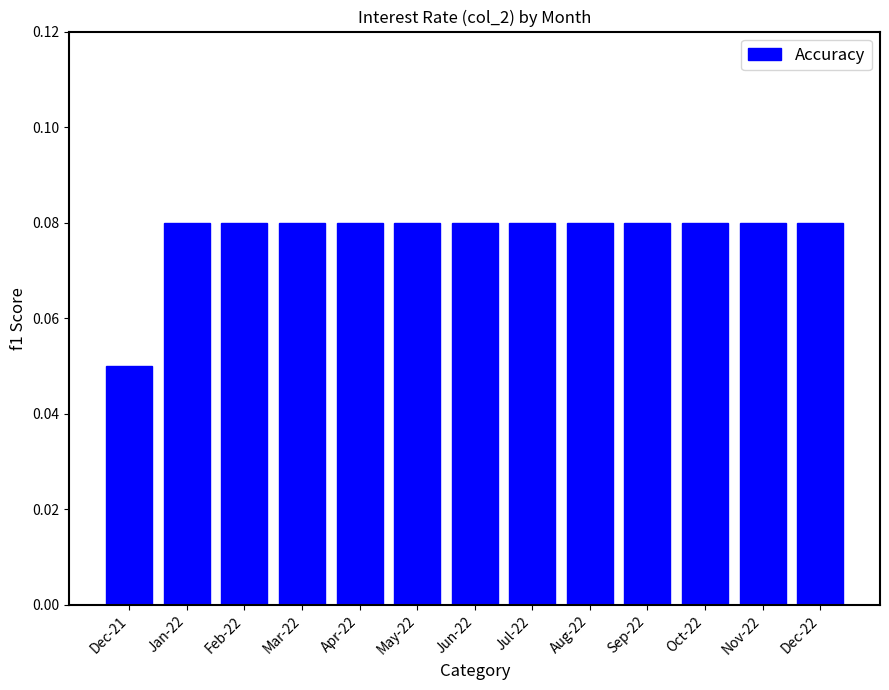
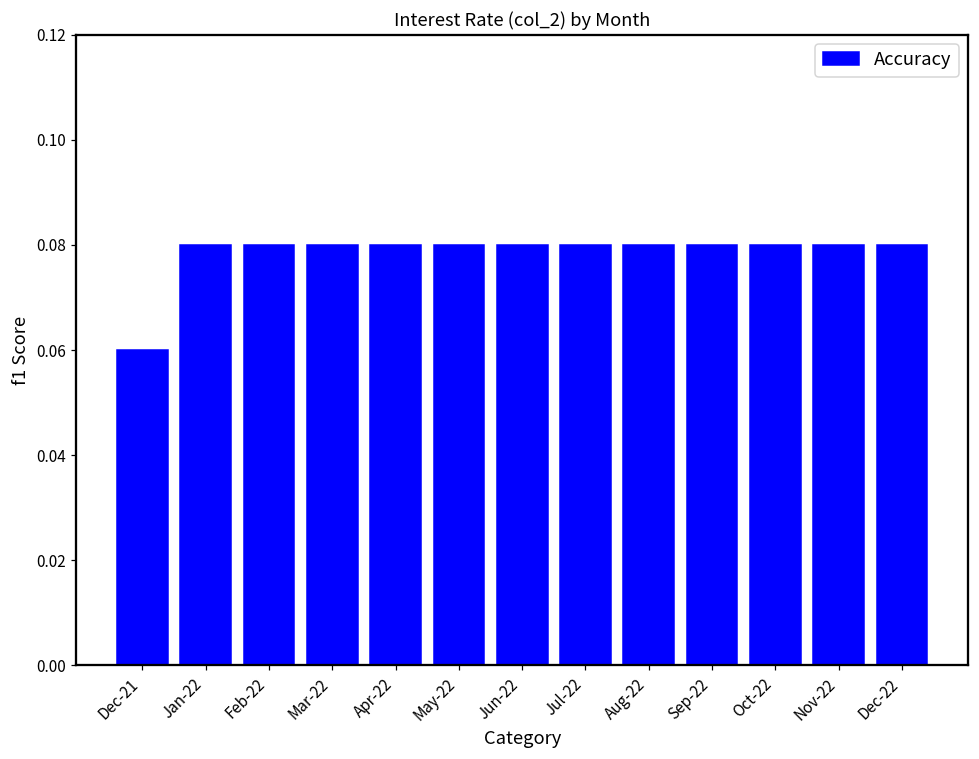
Dec-21: 0.05 -> 0.06
